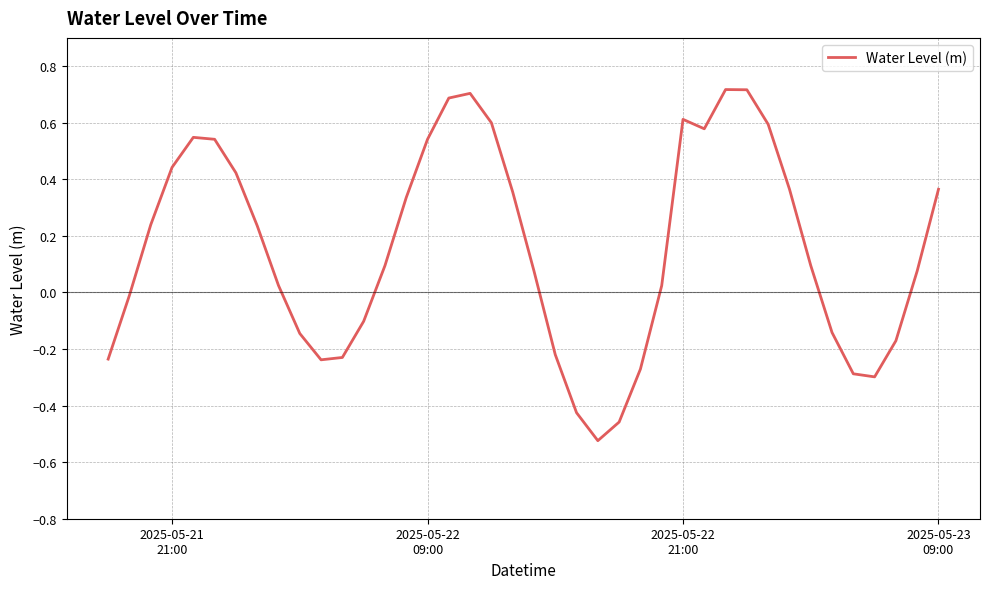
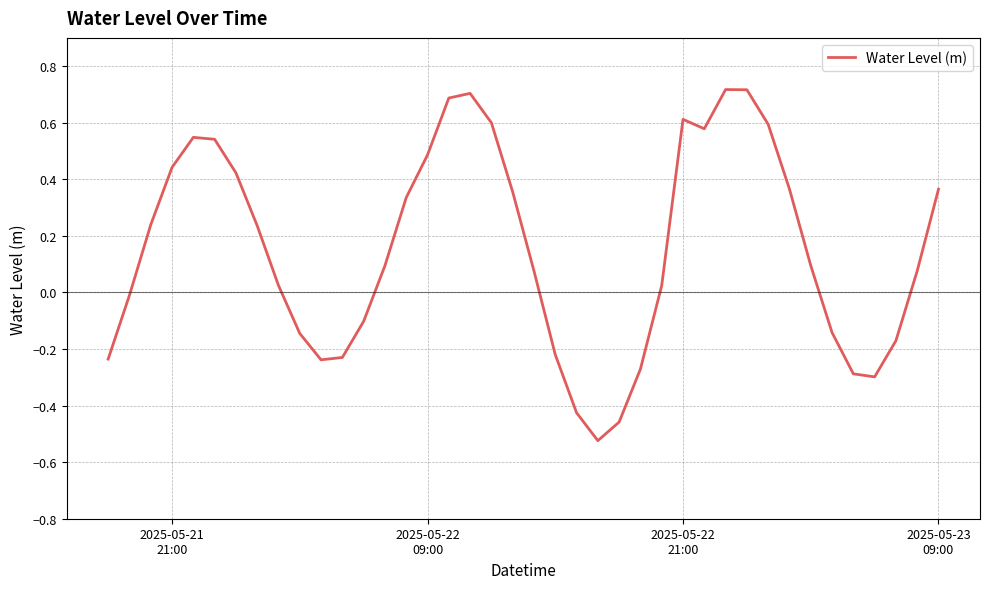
2025-05-22 09:00: 0.54 -> 0.49
